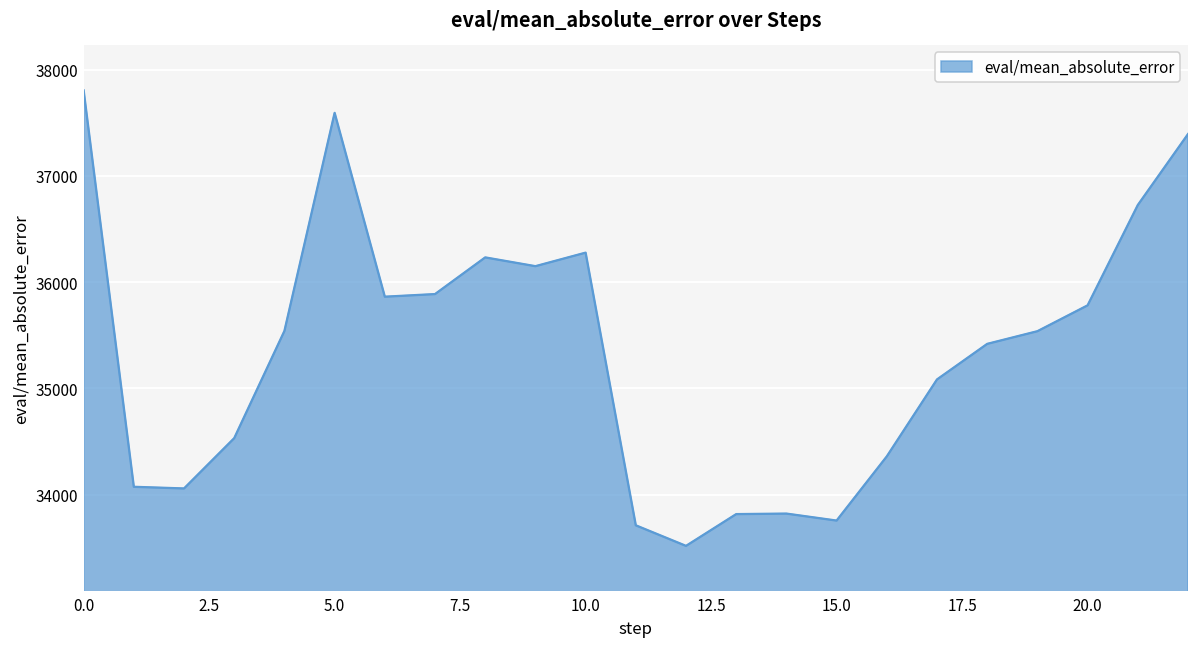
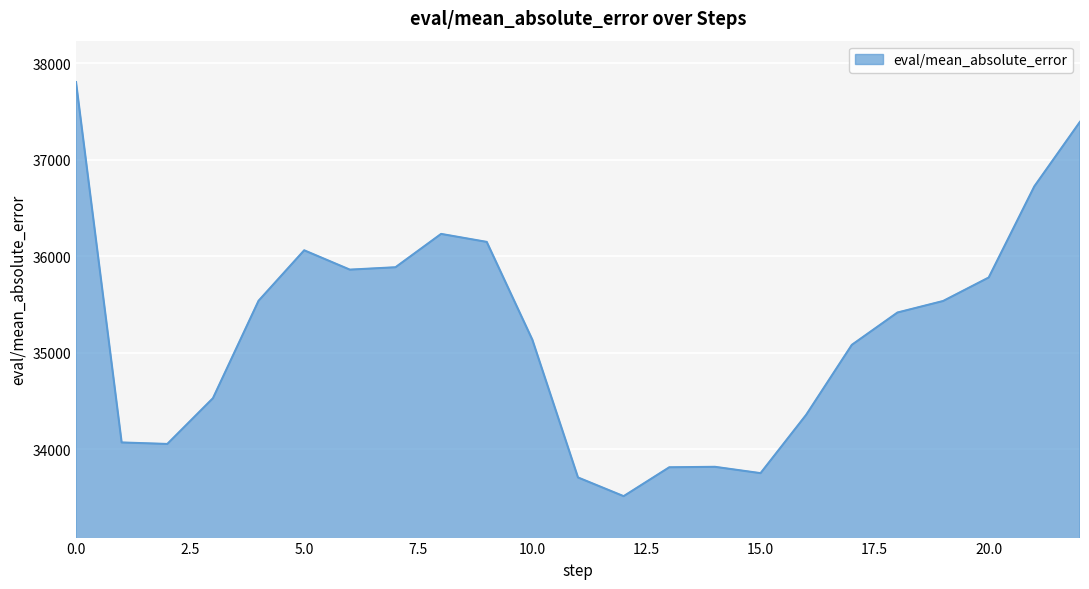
5.0: 37600 -> 36100
10.0: 36300 -> 35100
